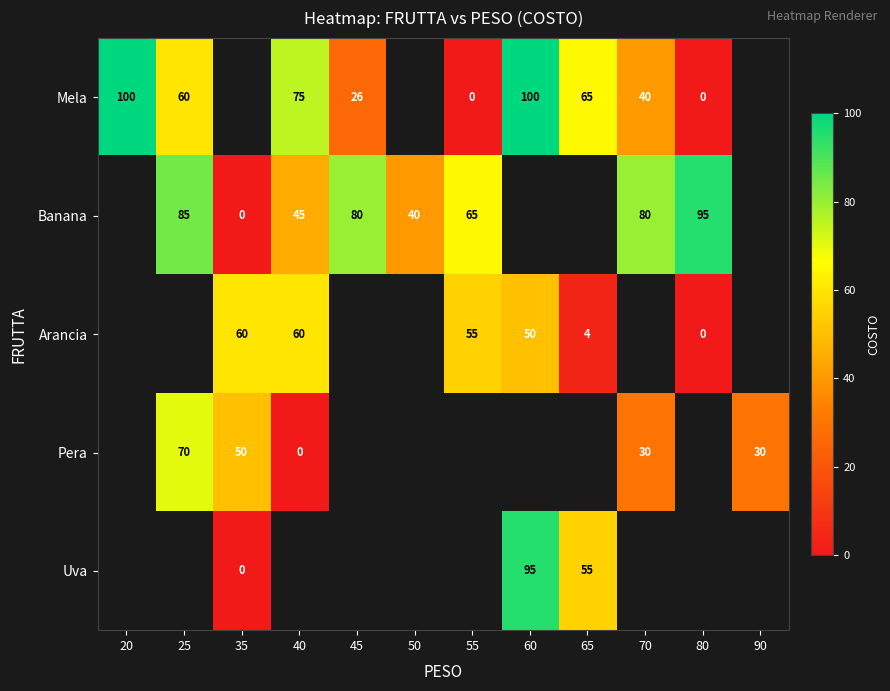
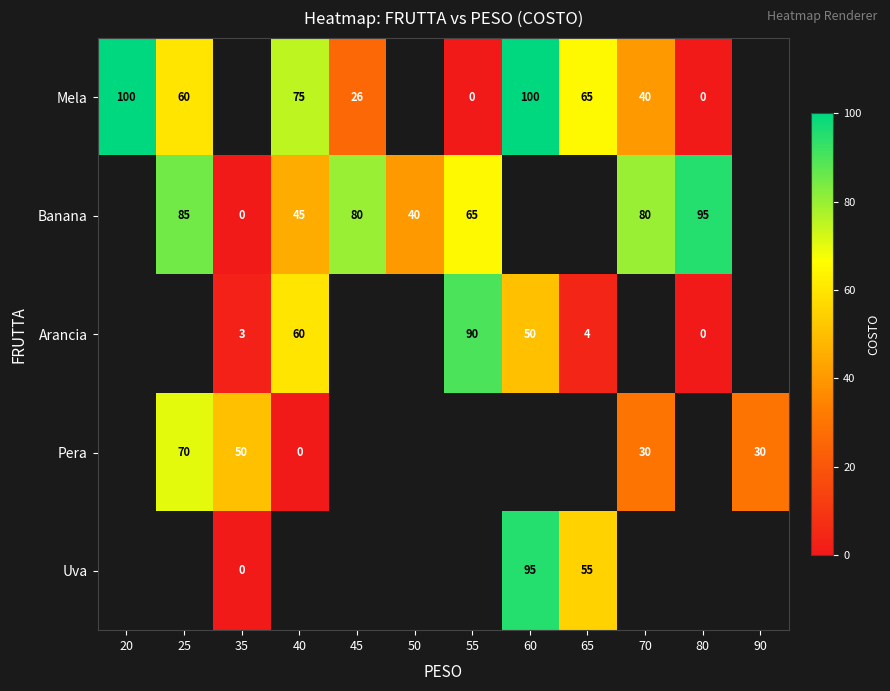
Arancia, 35: 60 -> 3
Arancia, 55: 55 -> 90
